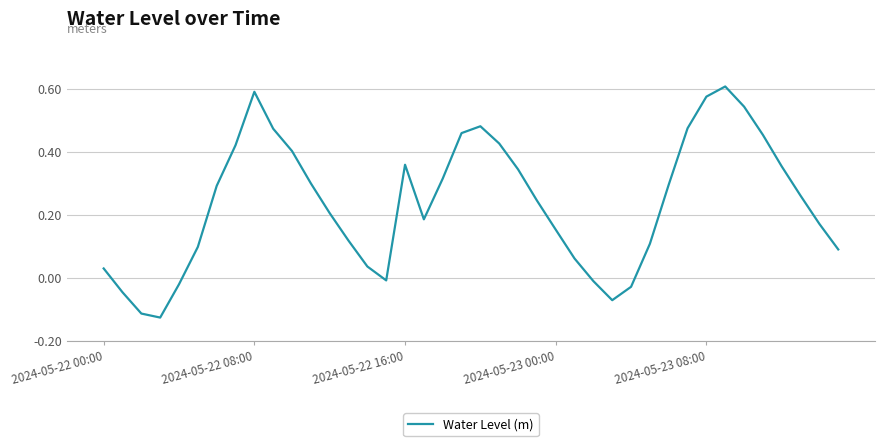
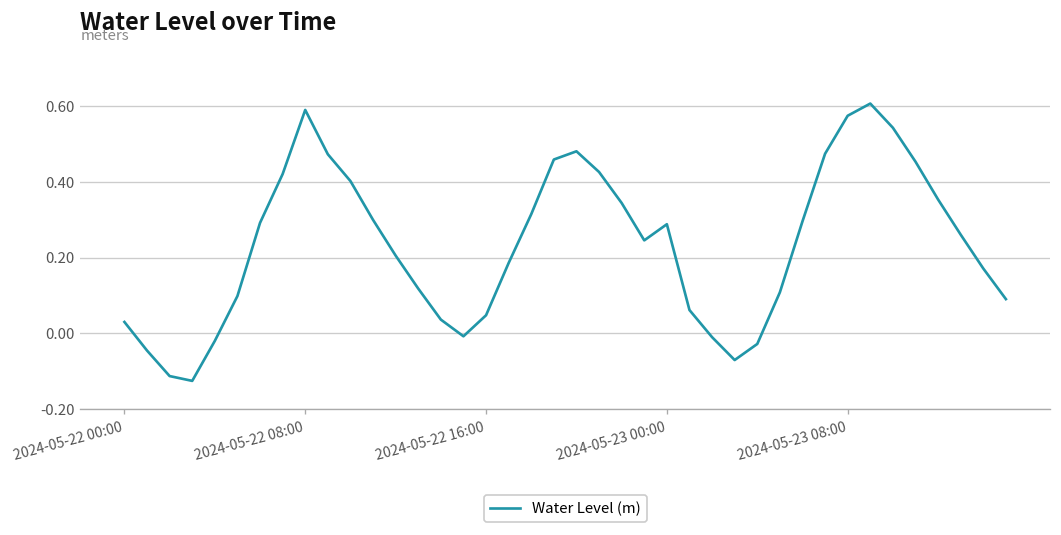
2024-05-22 16:00: 0.36 -> 0.05
2024-05-23 00:00: 0.15 -> 0.29
